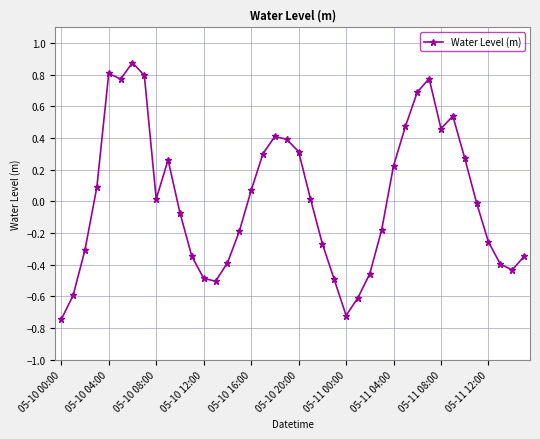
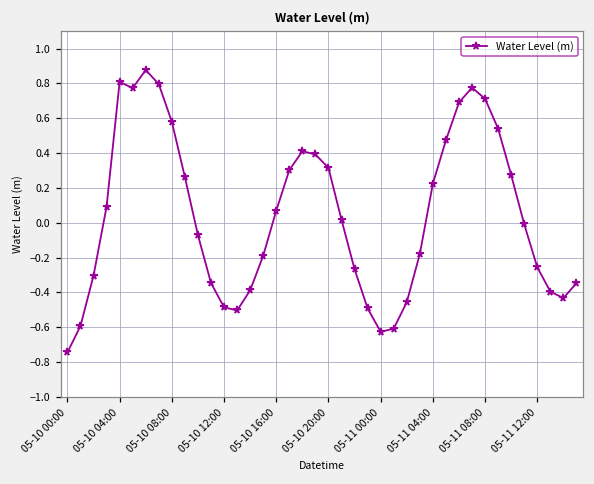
05-10 08:00: 0.02 -> 0.58
05-11 00:00: -0.72 -> -0.63
05-11 08:00: 0.46 -> 0.71
